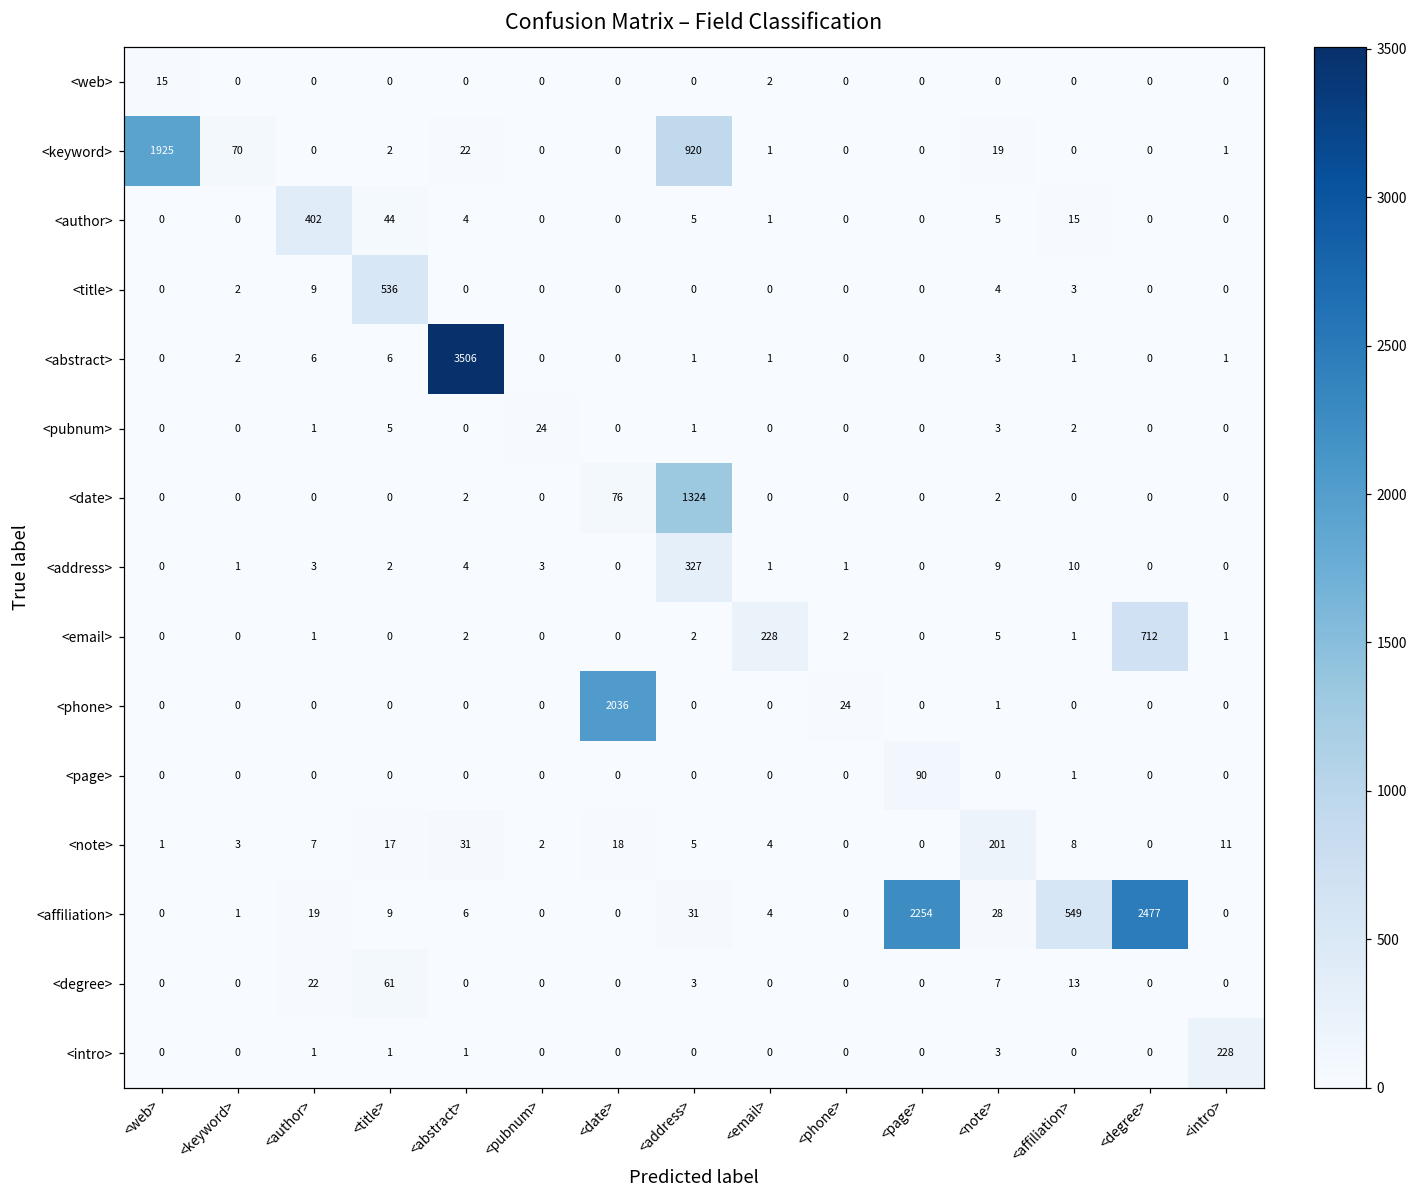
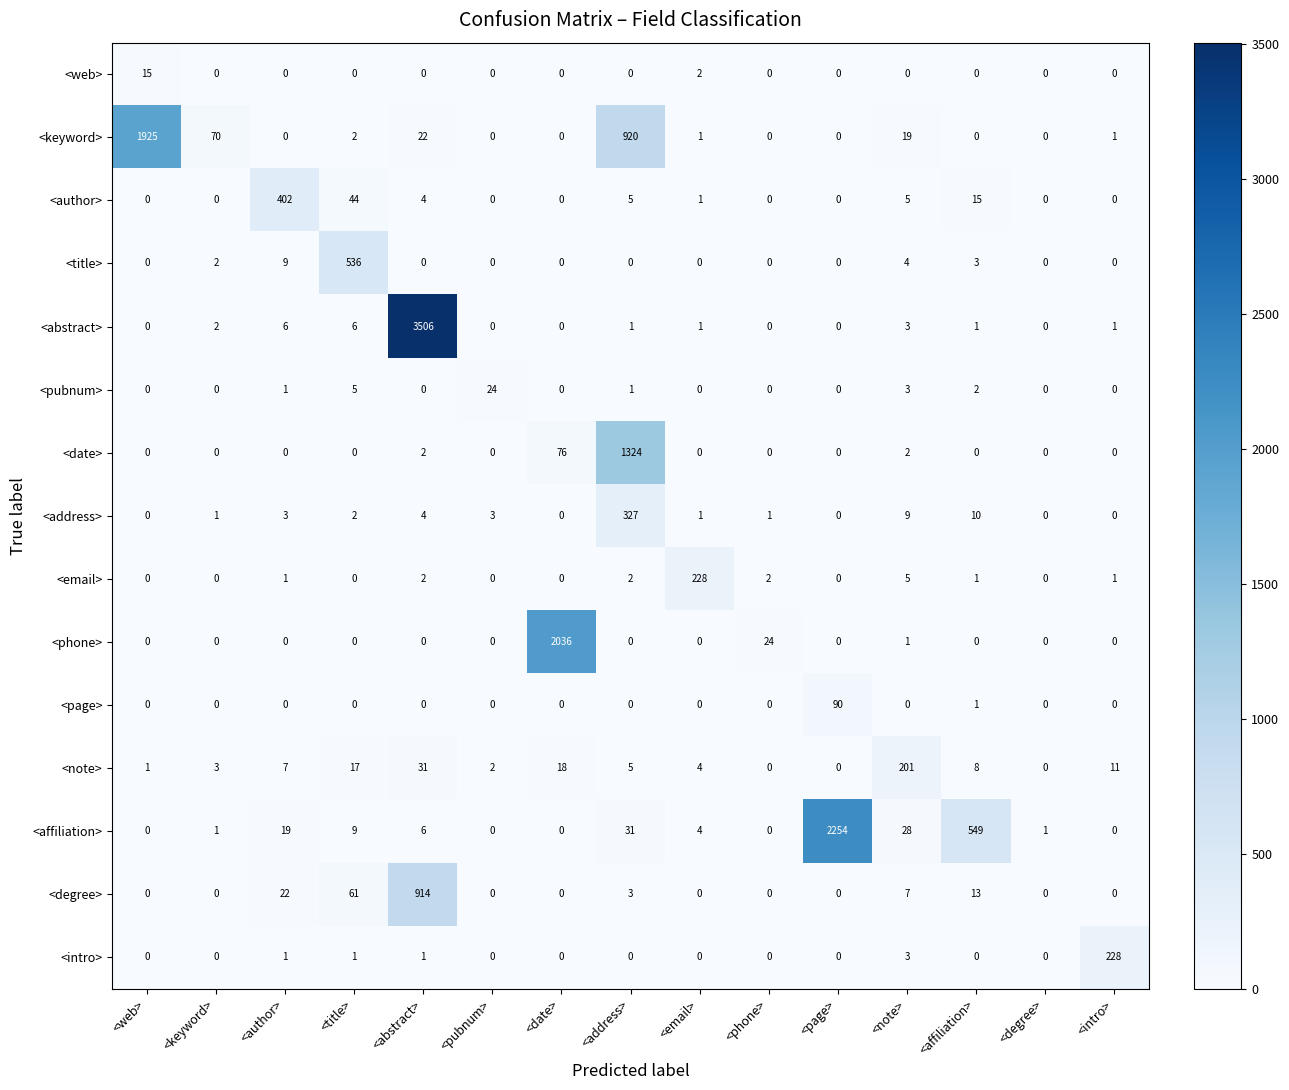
<email>, <degree>: 712 -> 0
<affiliation>, <degree>: 2477 -> 1
<degree>, <abstract>: 0 -> 914
